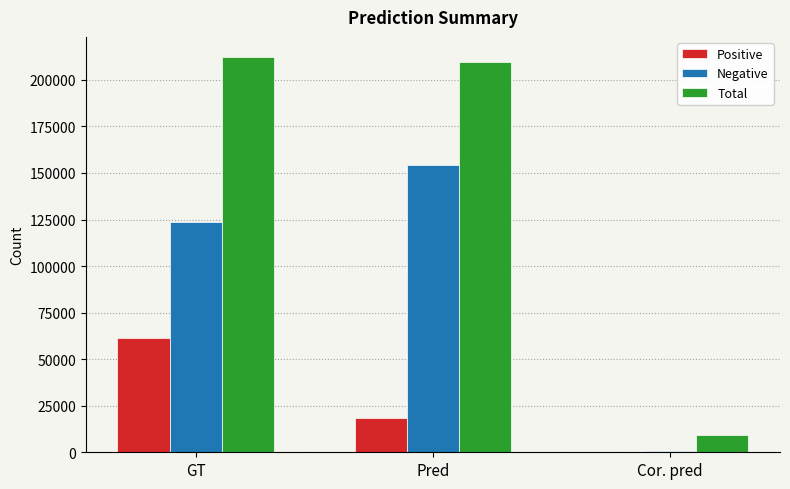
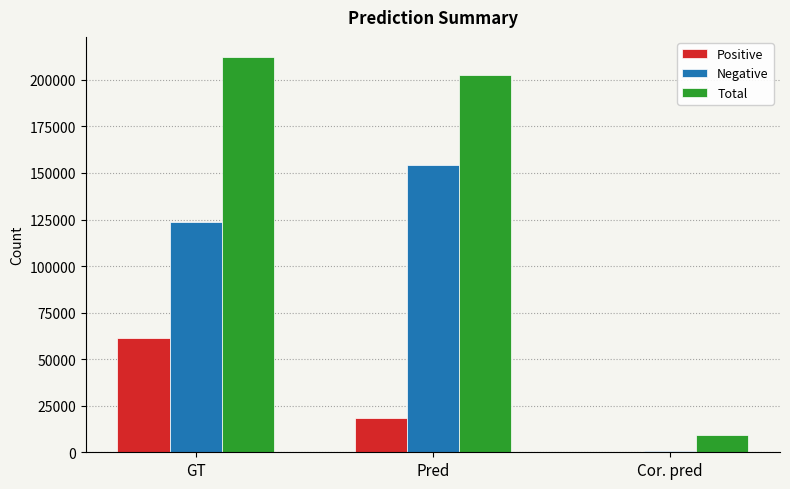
Total, Pred: 210000 -> 203000
